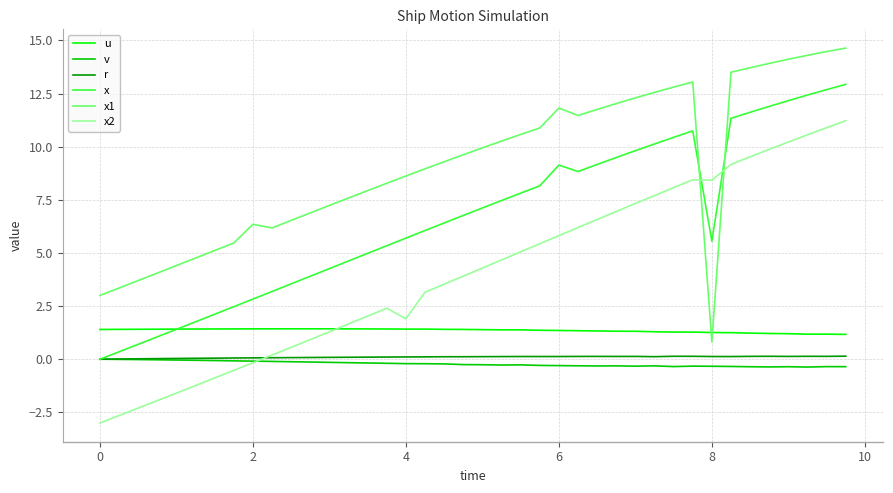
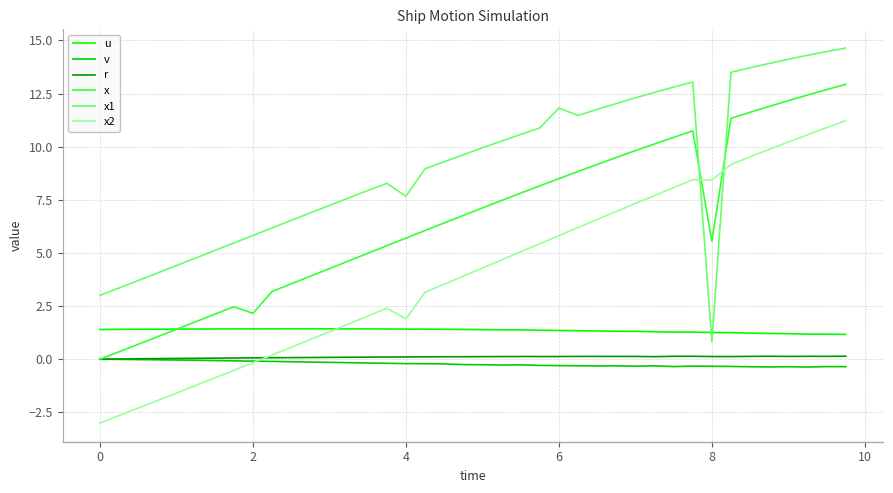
x, 2: 2.8 -> 2.2
x1, 2: 6.3 -> 5.8
x1, 4: 8.6 -> 7.7
x, 6: 9.1 -> 8.5
